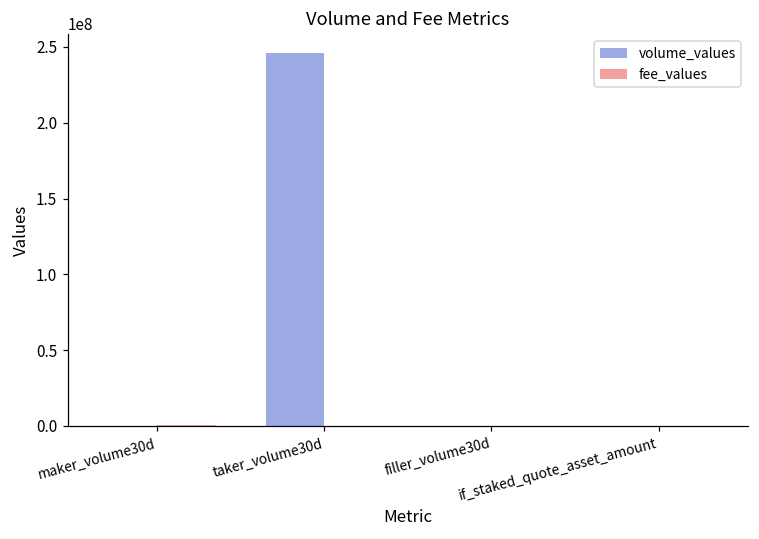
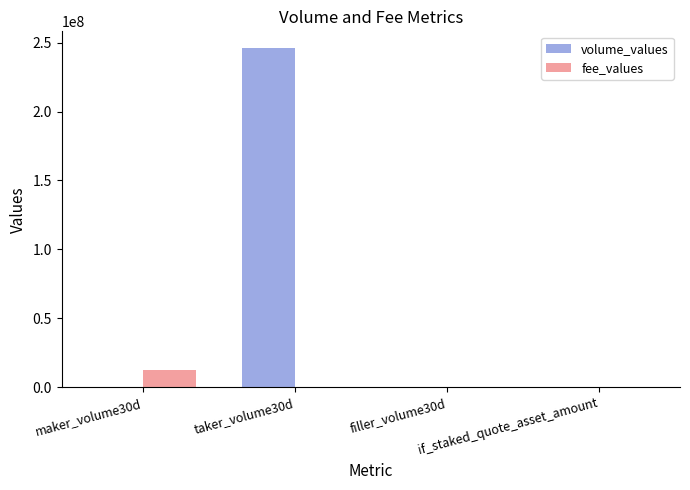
fee_values, maker_volume30d: 1000000 -> 12000000
